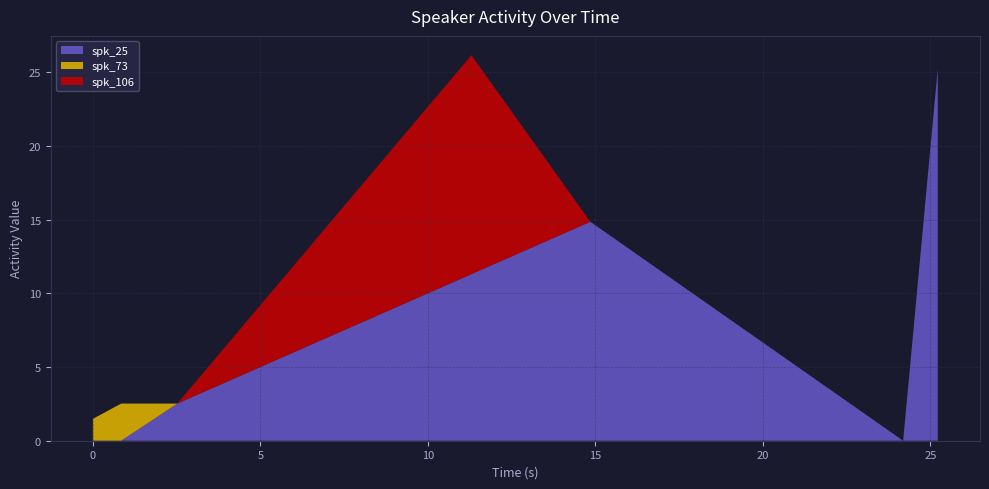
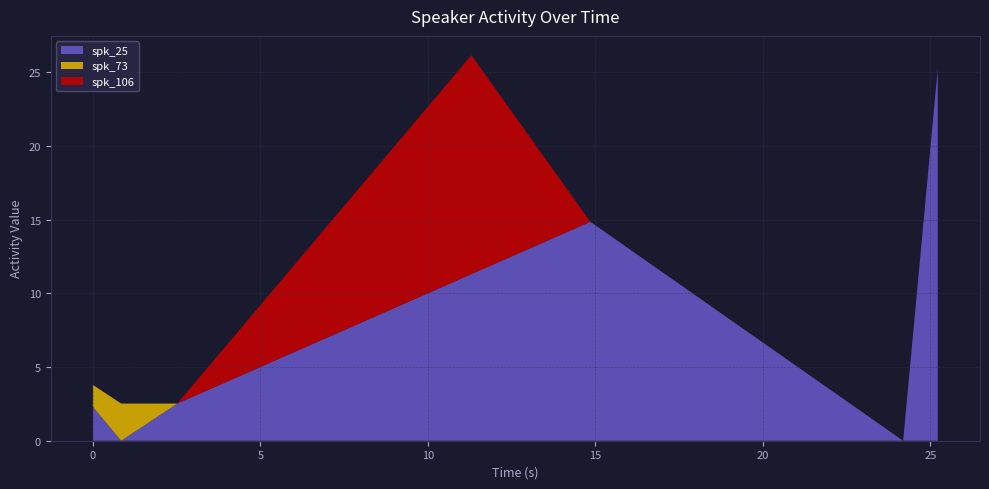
spk_25, 0: 0.0 -> 2.3
